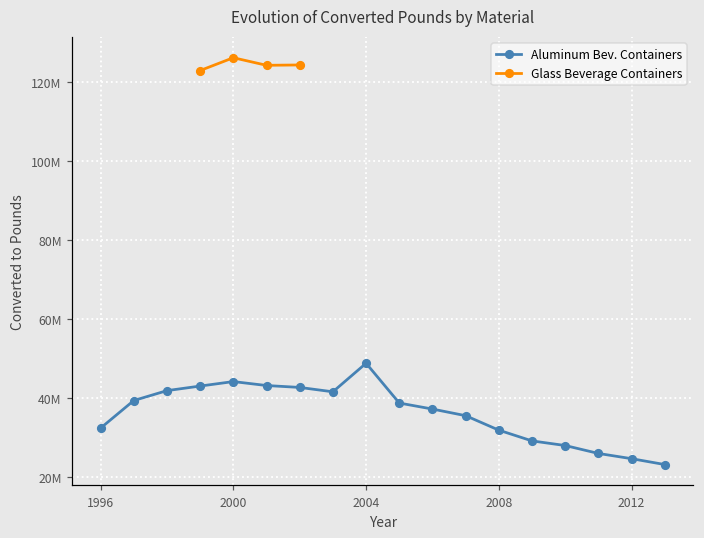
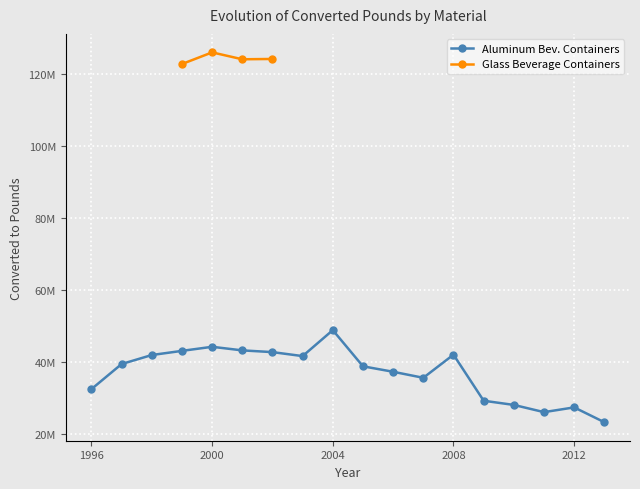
Aluminum Bev. Containers, 2008: 32000000 -> 42000000
Aluminum Bev. Containers, 2012: 25000000 -> 27000000
